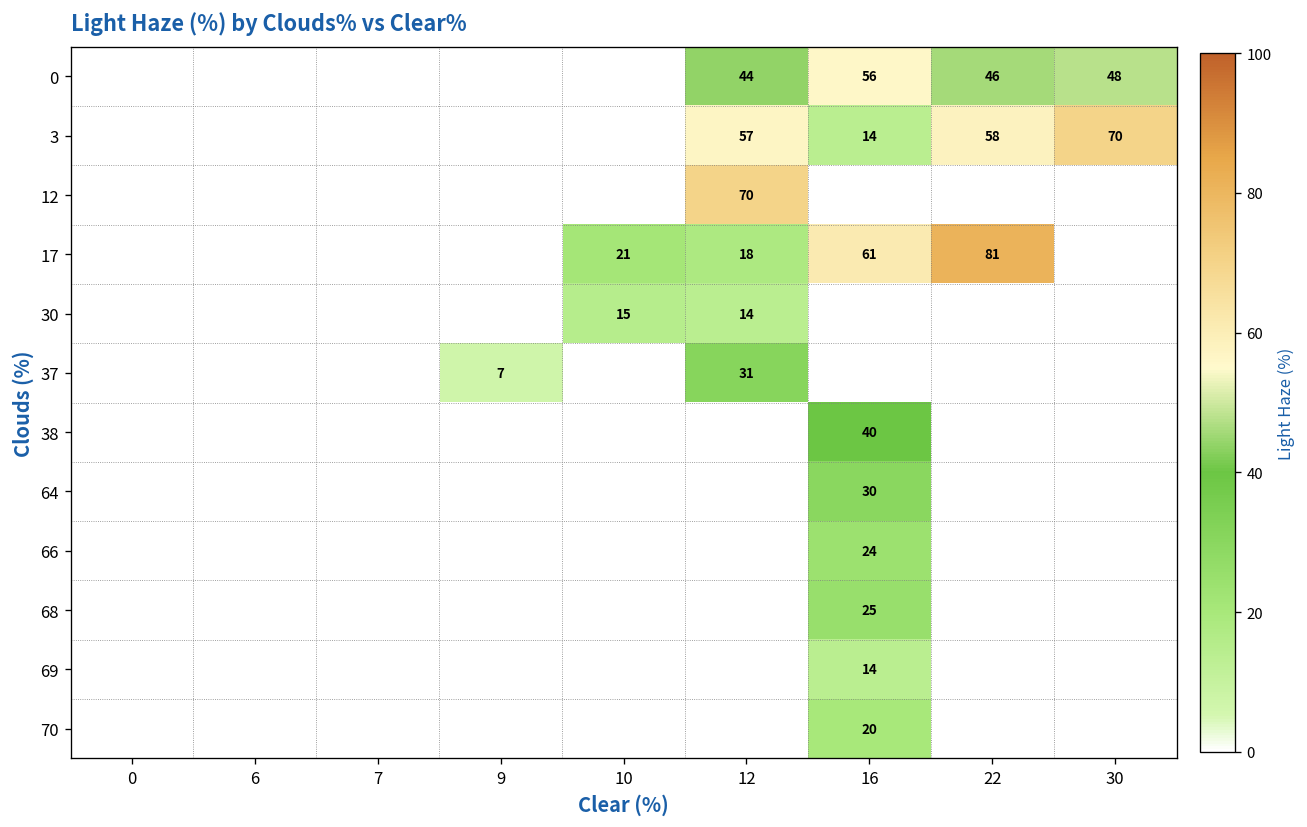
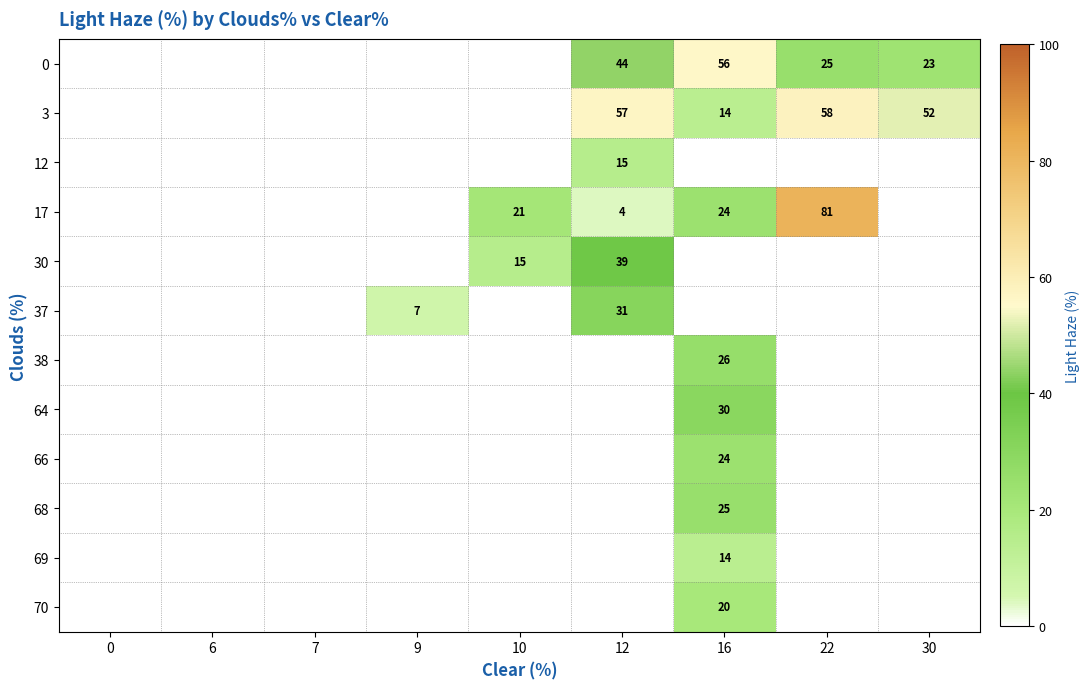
0, 22: 46 -> 25
0, 30: 48 -> 23
3, 30: 70 -> 52
12, 12: 70 -> 15
17, 12: 18 -> 4
17, 16: 61 -> 24
30, 12: 14 -> 39
38, 16: 40 -> 26
